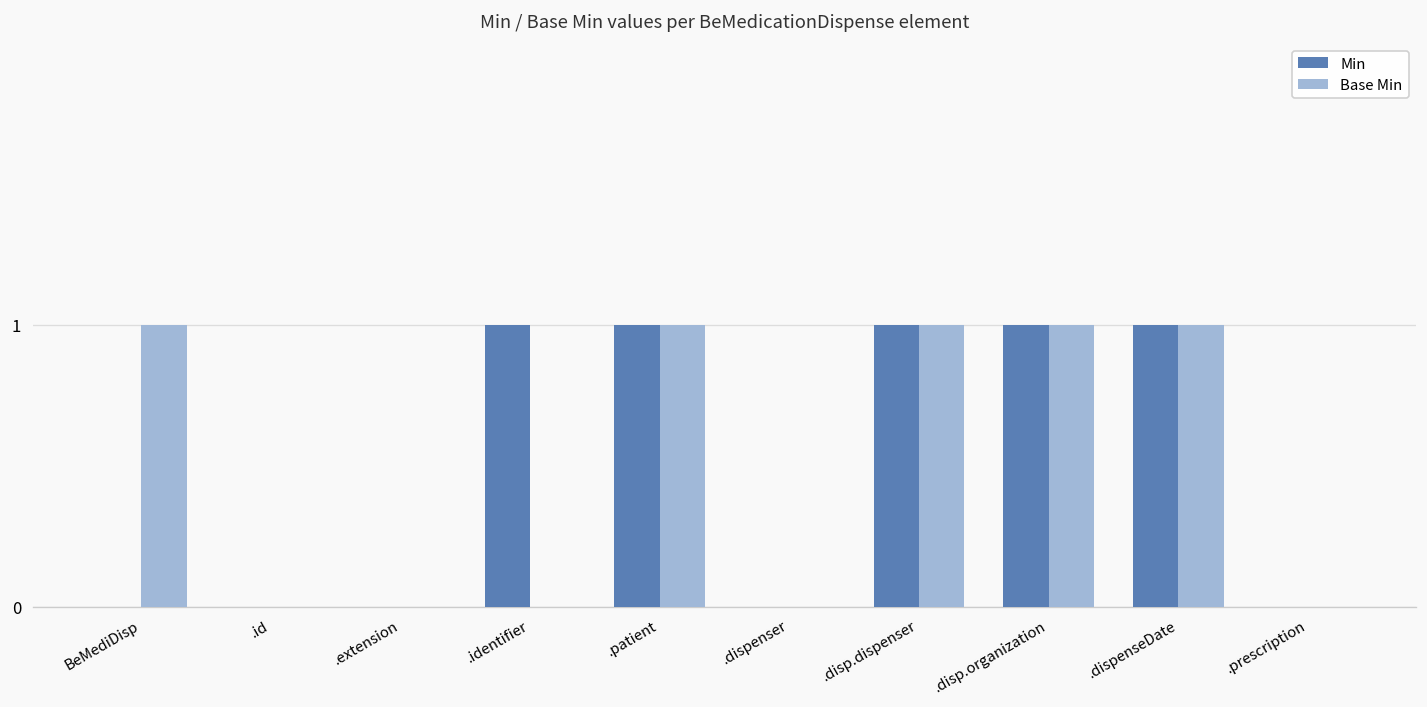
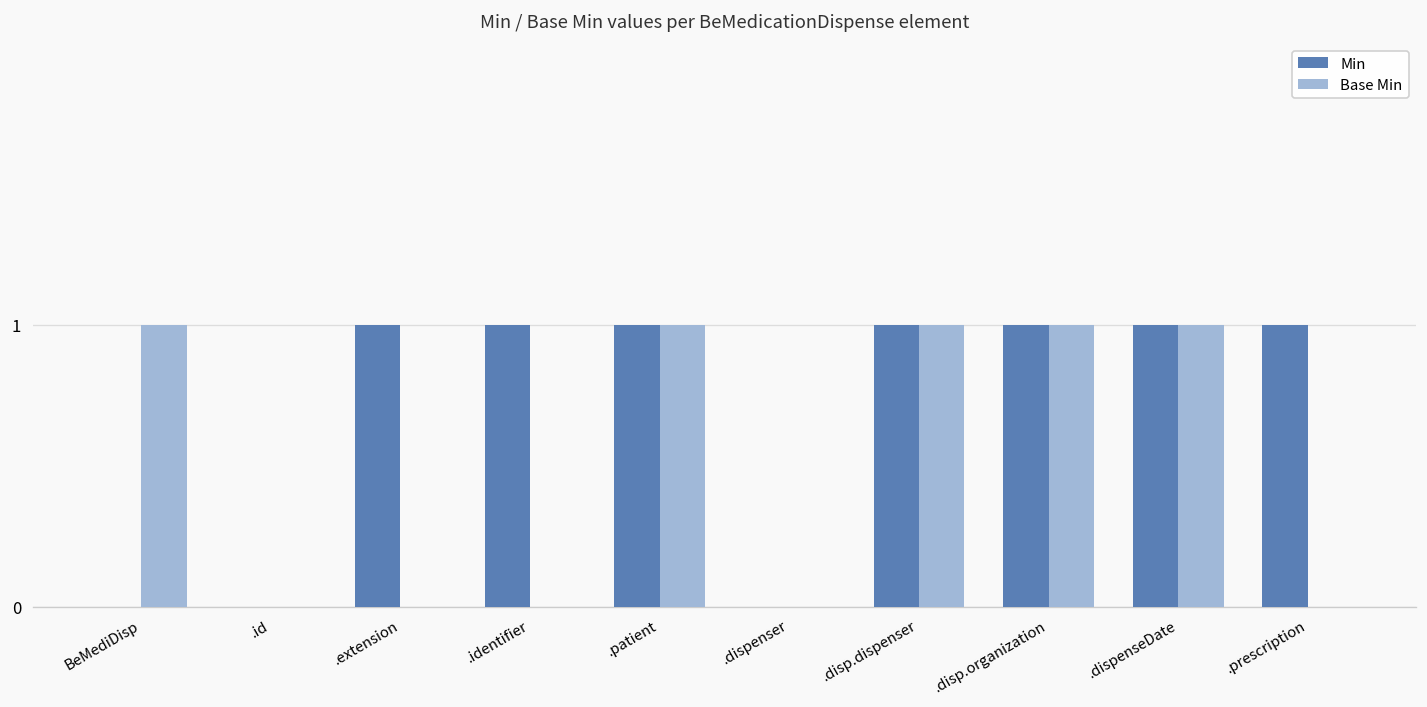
Min, .extension: 0 -> 1
Min, .prescription: 0 -> 1
